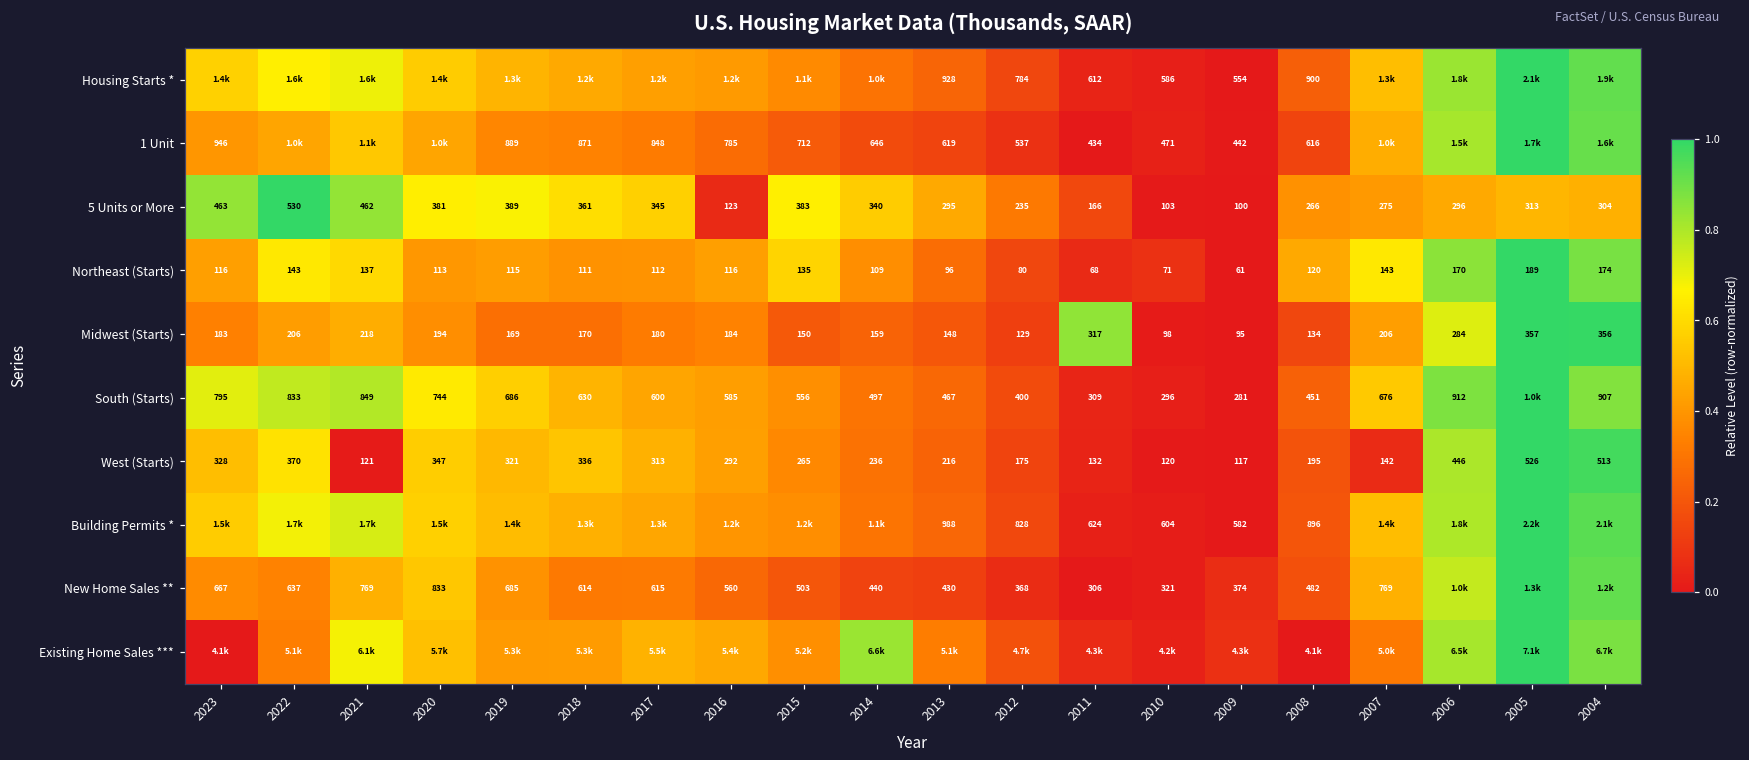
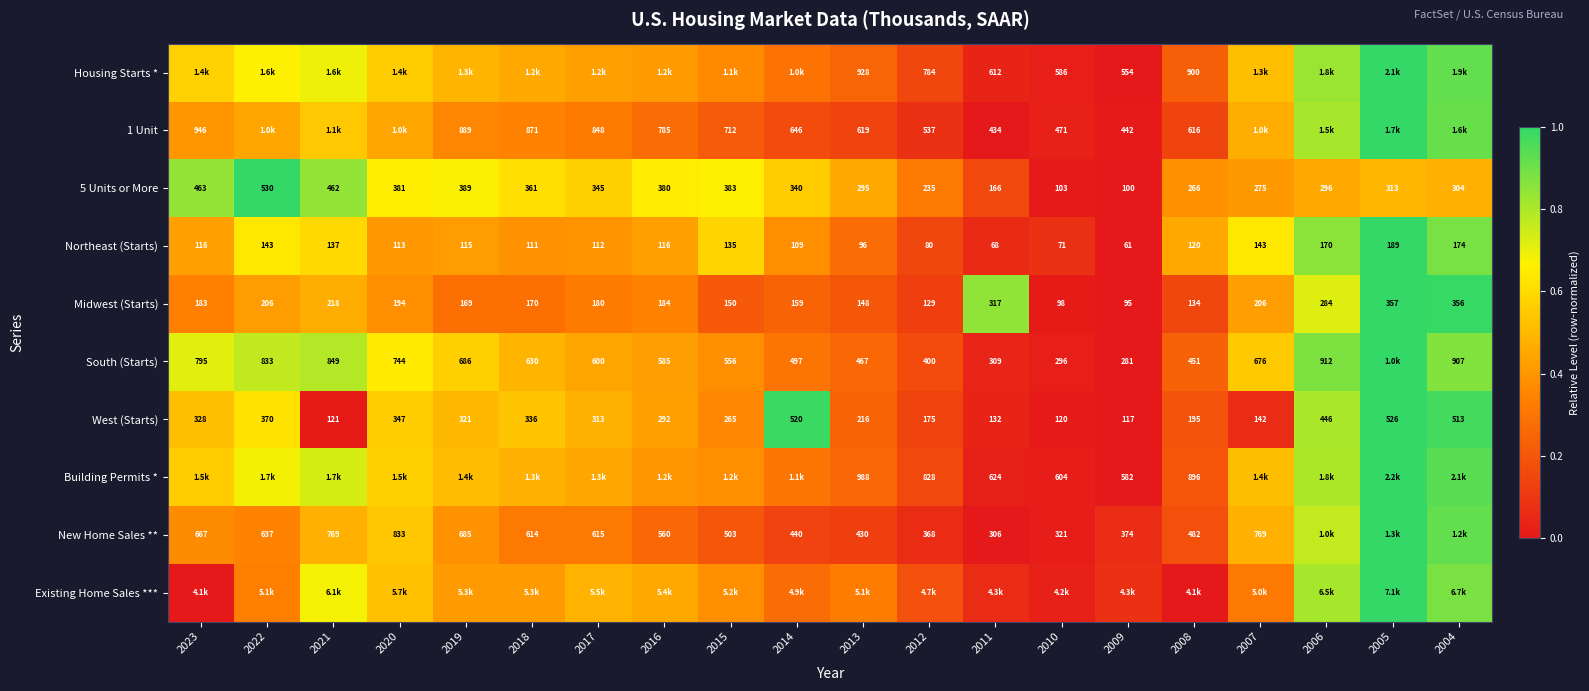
5 Units or More, 2016: 123 -> 380
West (Starts), 2014: 236 -> 520
Existing Home Sales ***, 2014: 6.6k -> 4.9k
